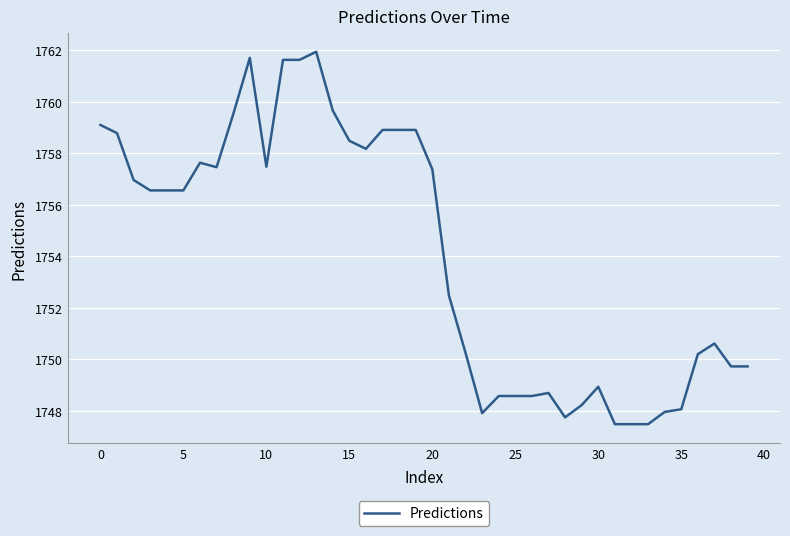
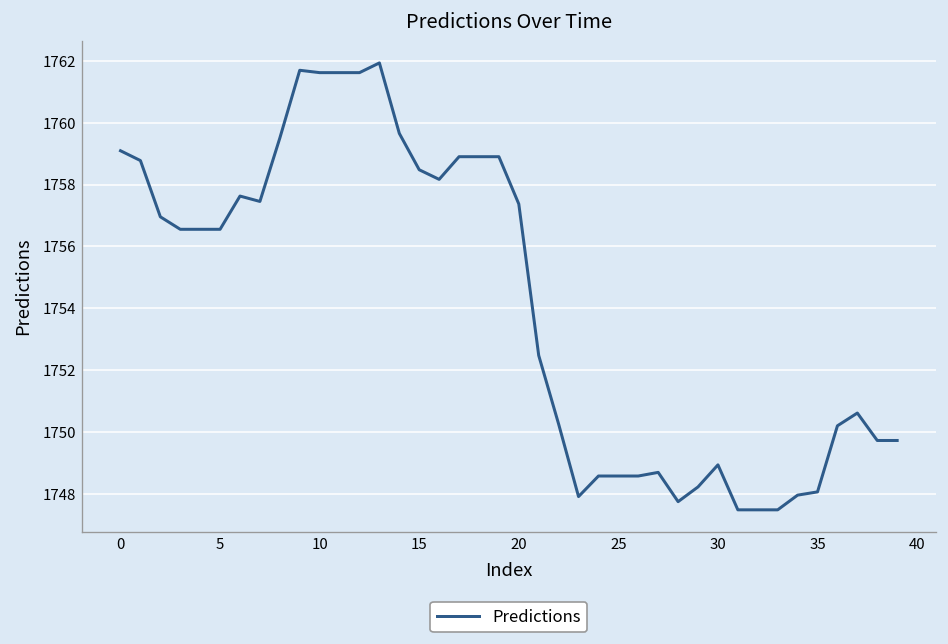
10: 1757.5 -> 1761.6
